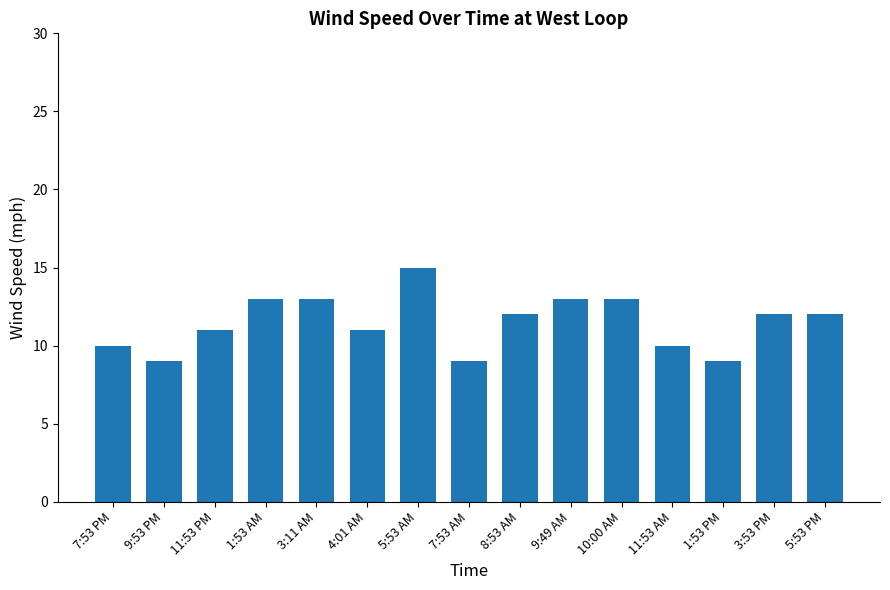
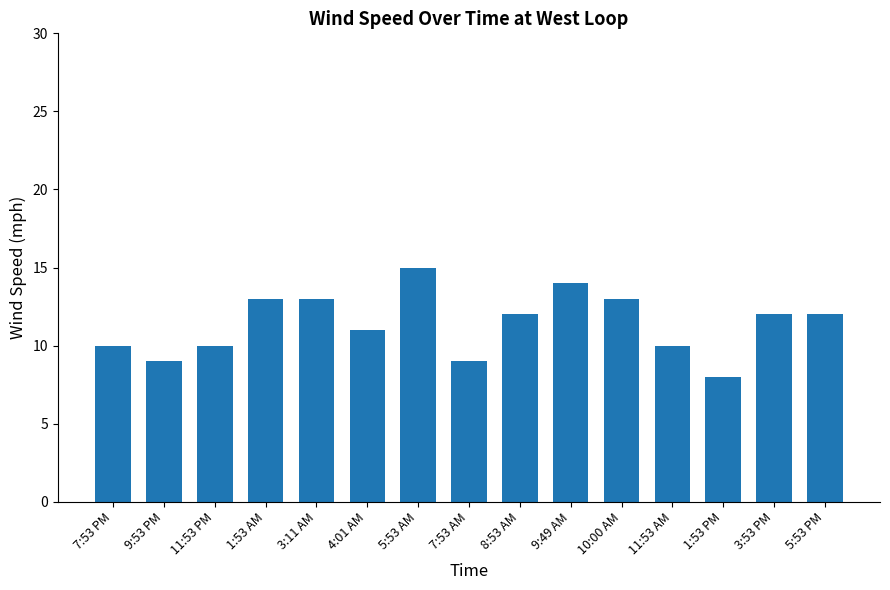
11:53 PM: 11 -> 10
9:49 AM: 13 -> 14
1:53 PM: 9 -> 8
